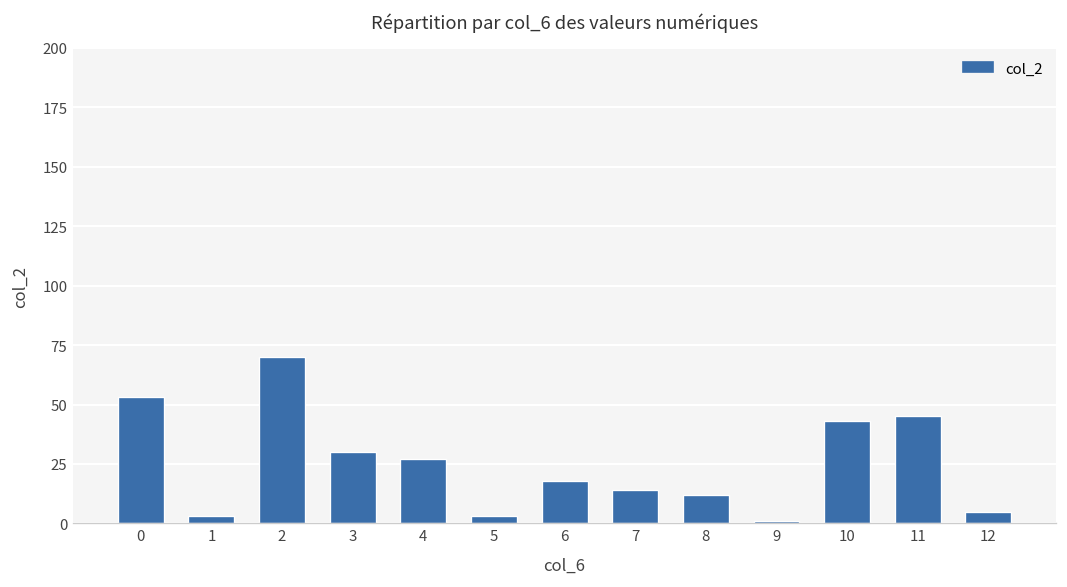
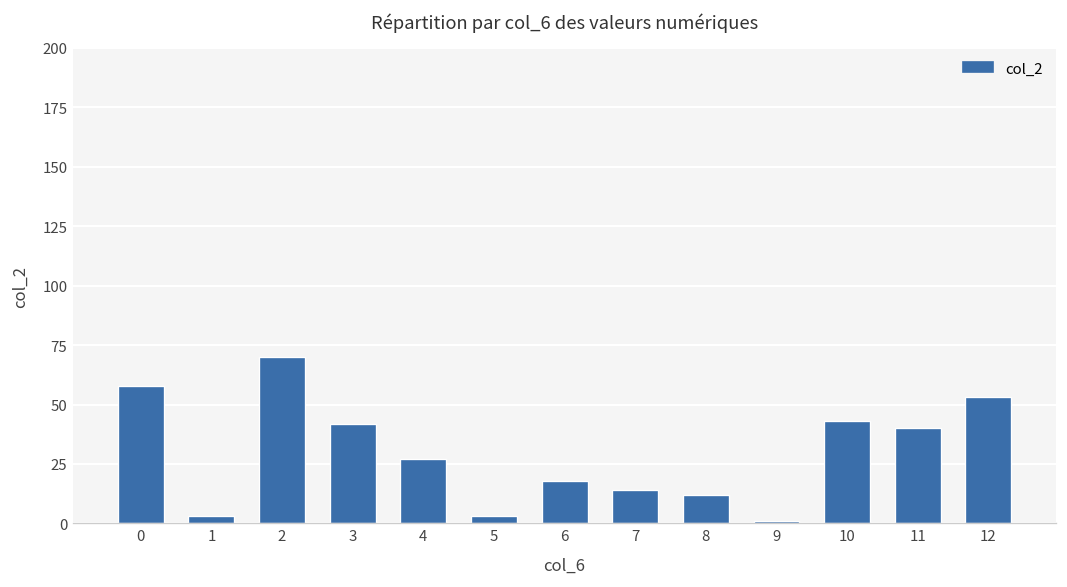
0: 53 -> 58
3: 30 -> 42
11: 45 -> 40
12: 5 -> 53
